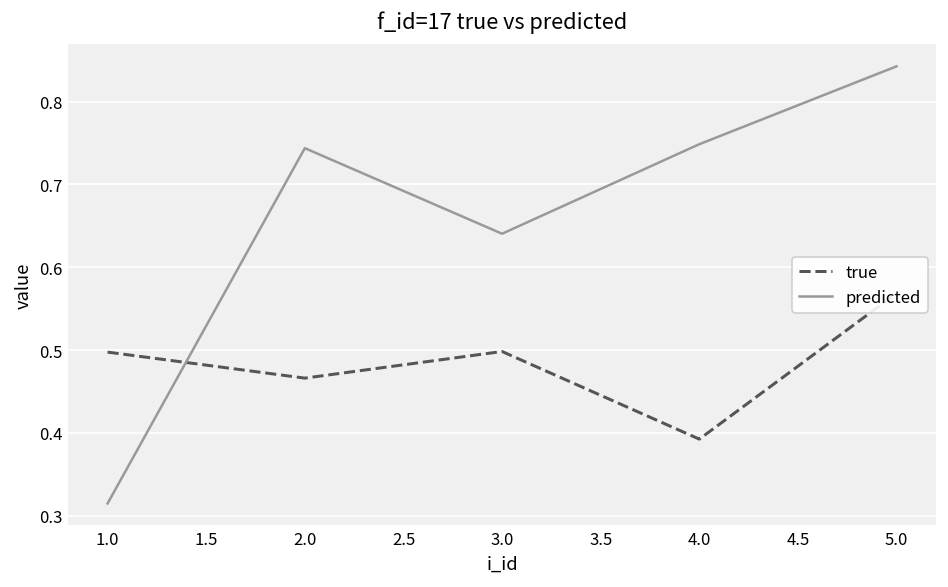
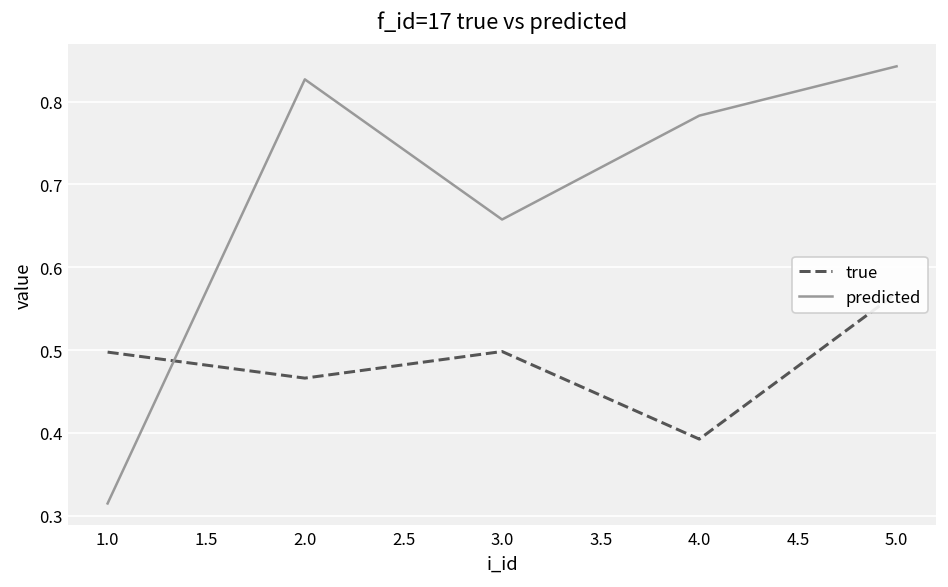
predicted, 2.0: 0.74 -> 0.83
predicted, 3.0: 0.64 -> 0.66
predicted, 4.0: 0.75 -> 0.78
